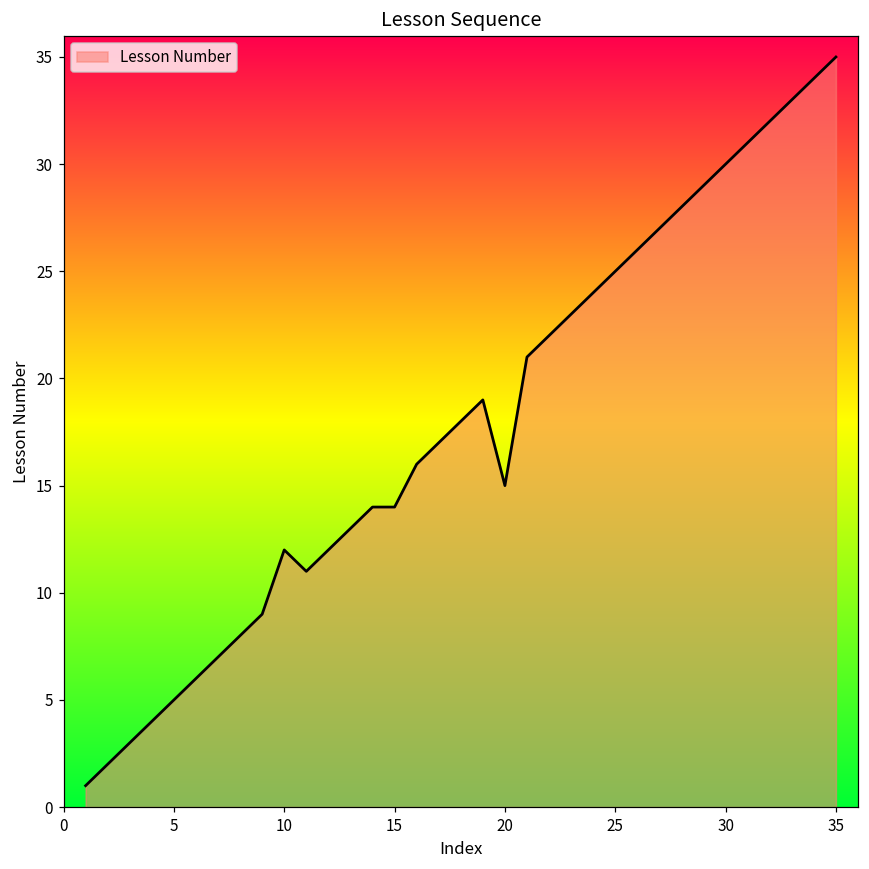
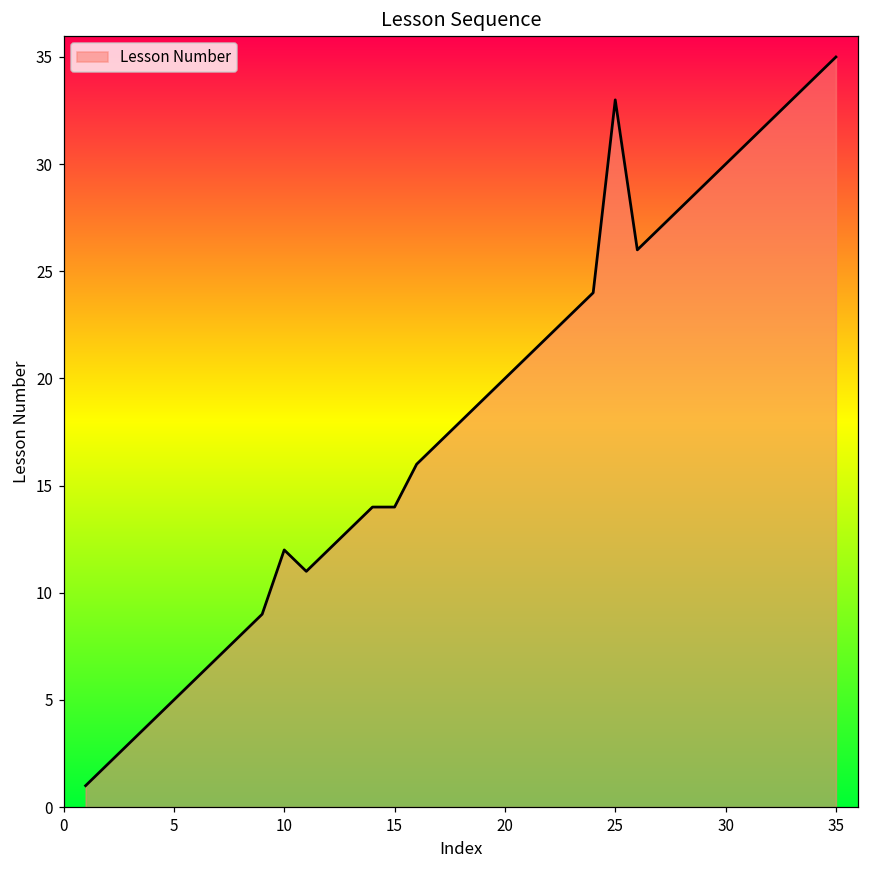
20: 15 -> 20
25: 25 -> 33
